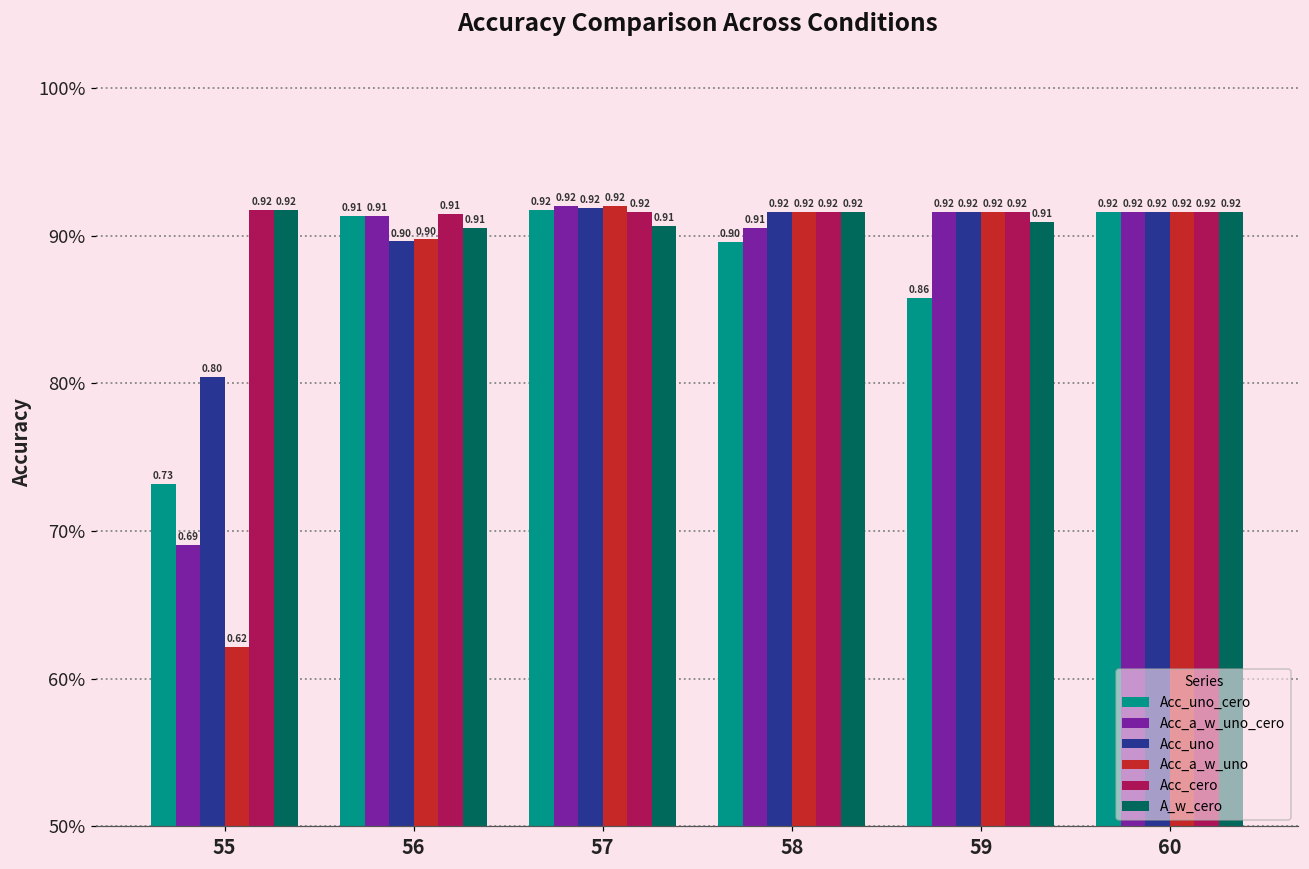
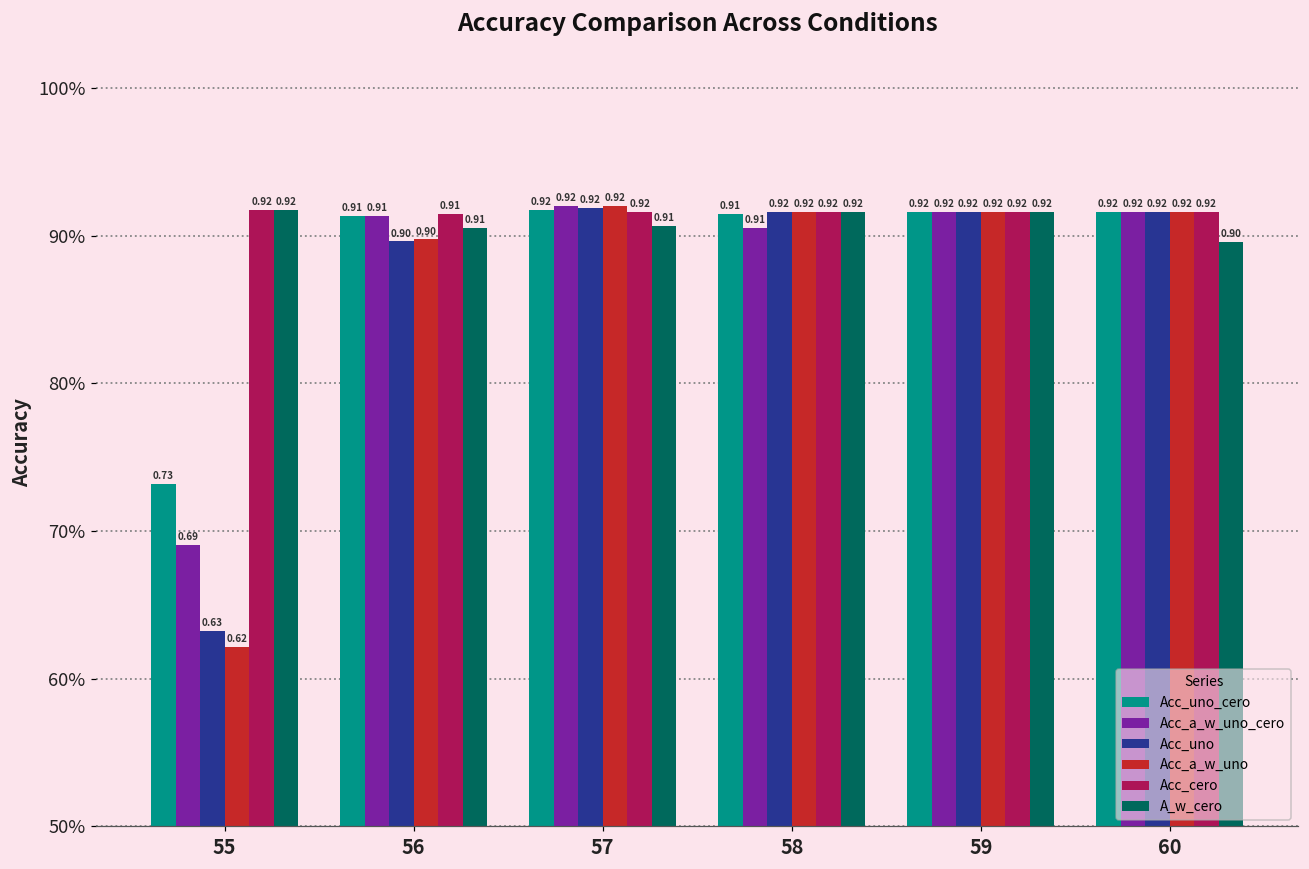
Acc_uno, 55: 0.80 -> 0.63
Acc_uno_cero, 58: 0.90 -> 0.91
Acc_uno_cero, 59: 0.86 -> 0.92
A_w_cero, 59: 0.91 -> 0.92
A_w_cero, 60: 0.92 -> 0.90
